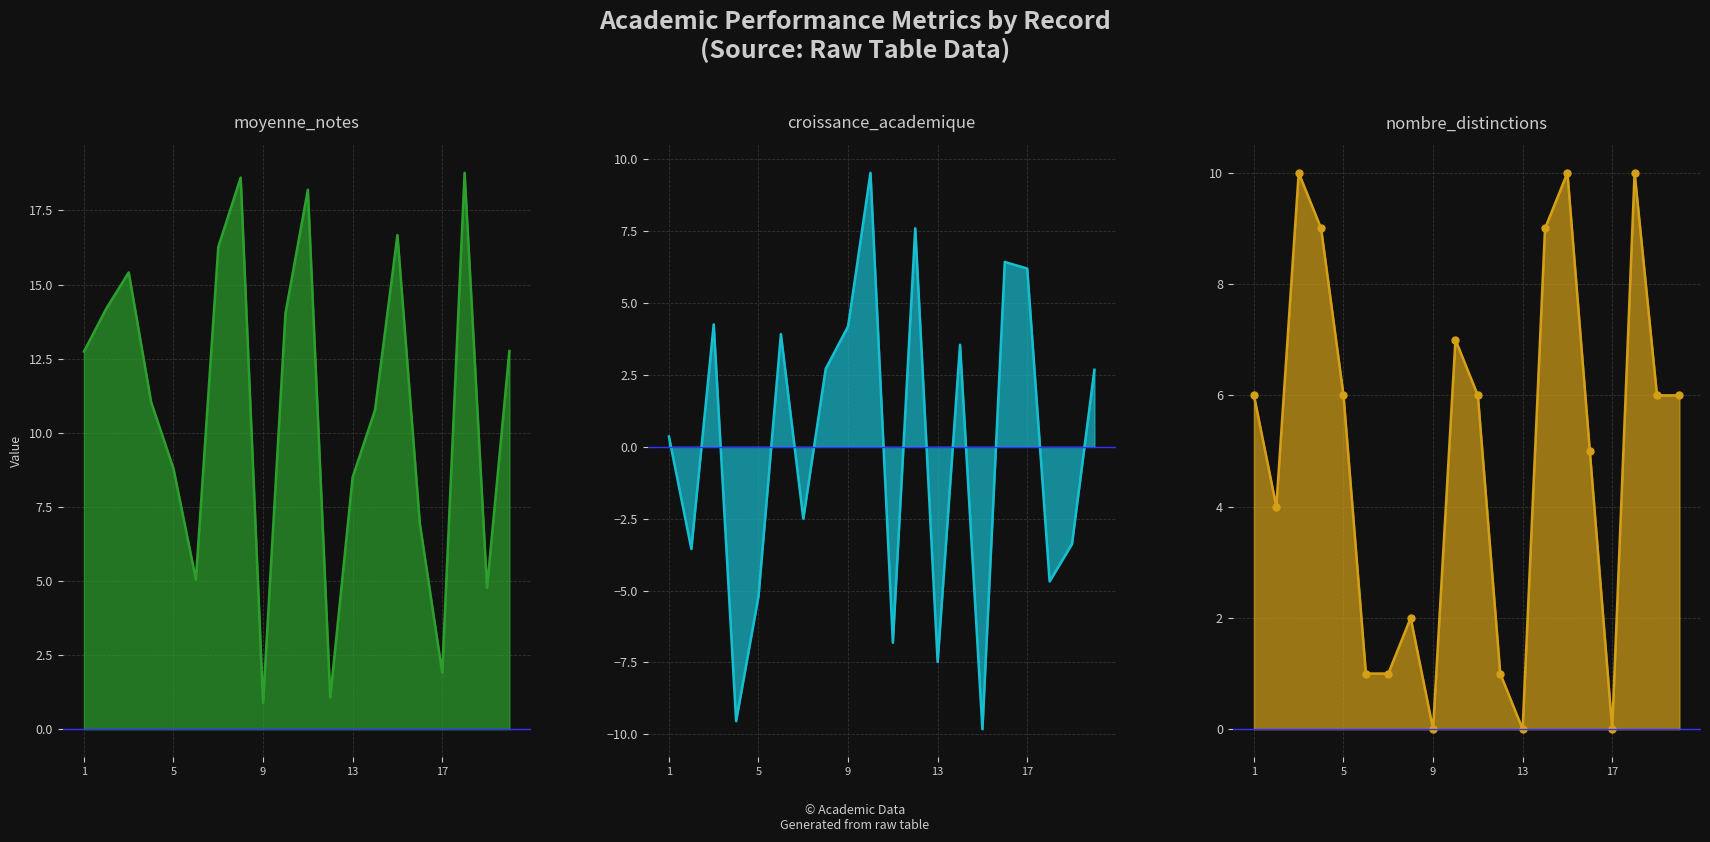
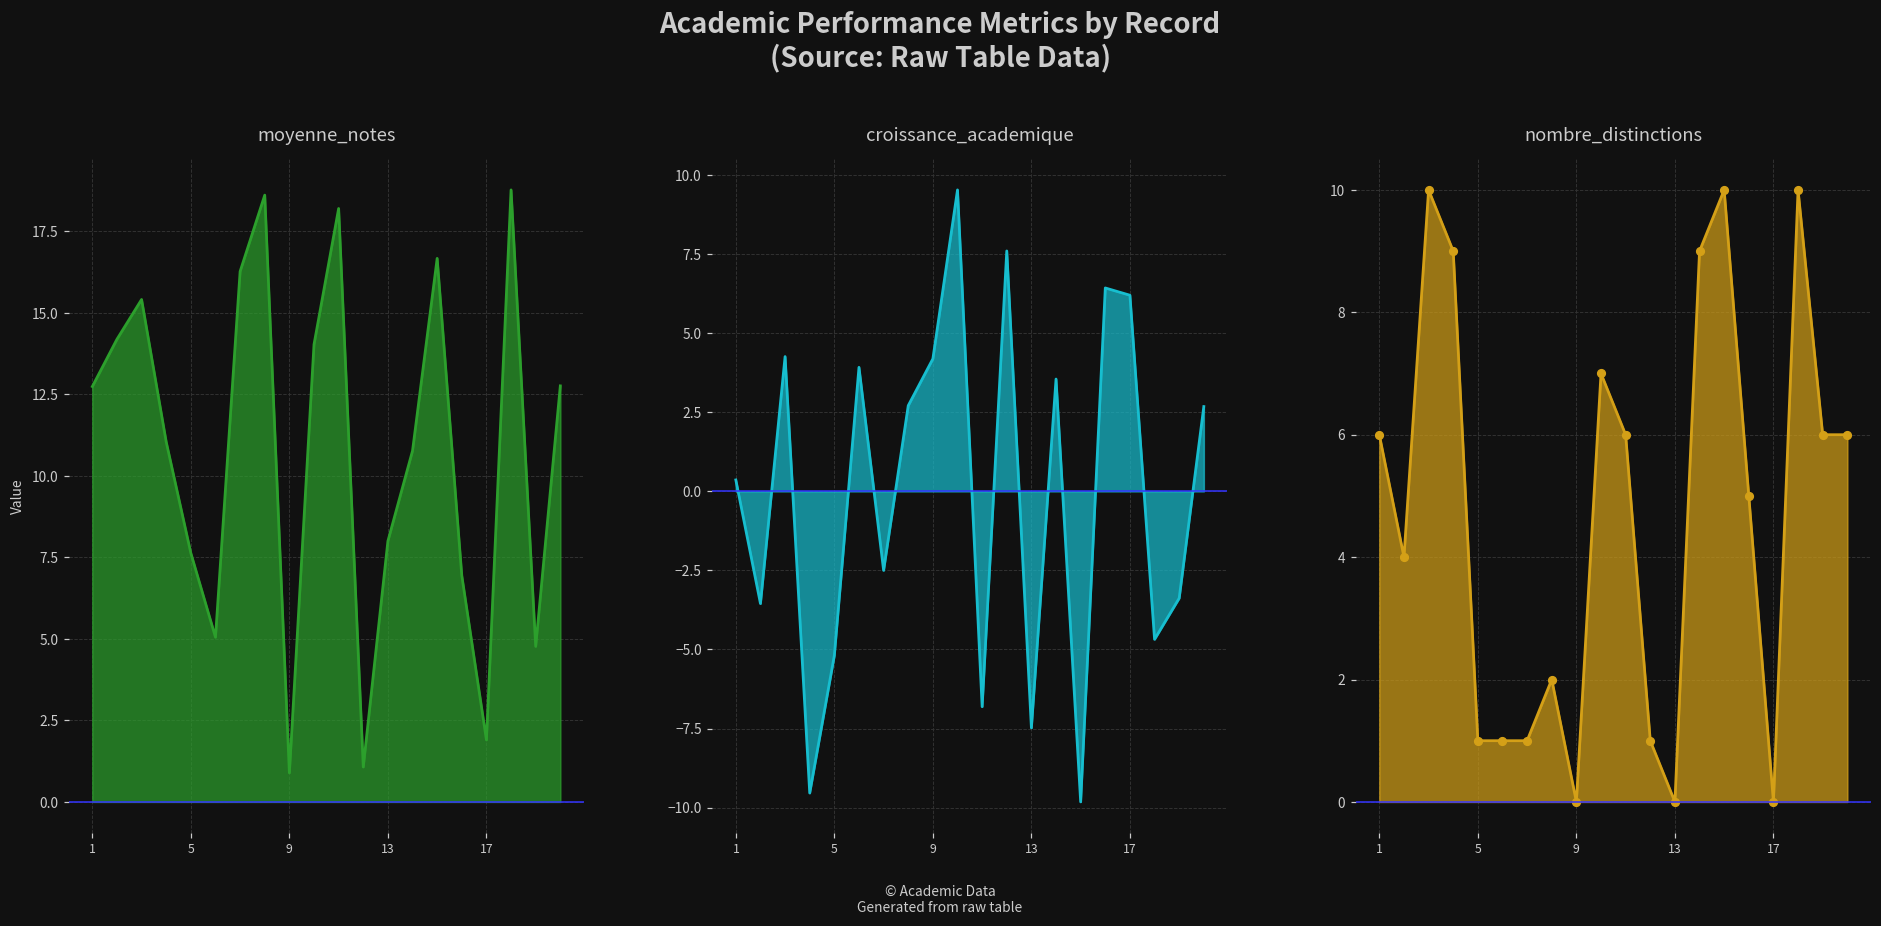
moyenne_notes, 5: 8.8 -> 7.6
moyenne_notes, 13: 8.5 -> 8.0
nombre_distinctions, 5: 6 -> 1
